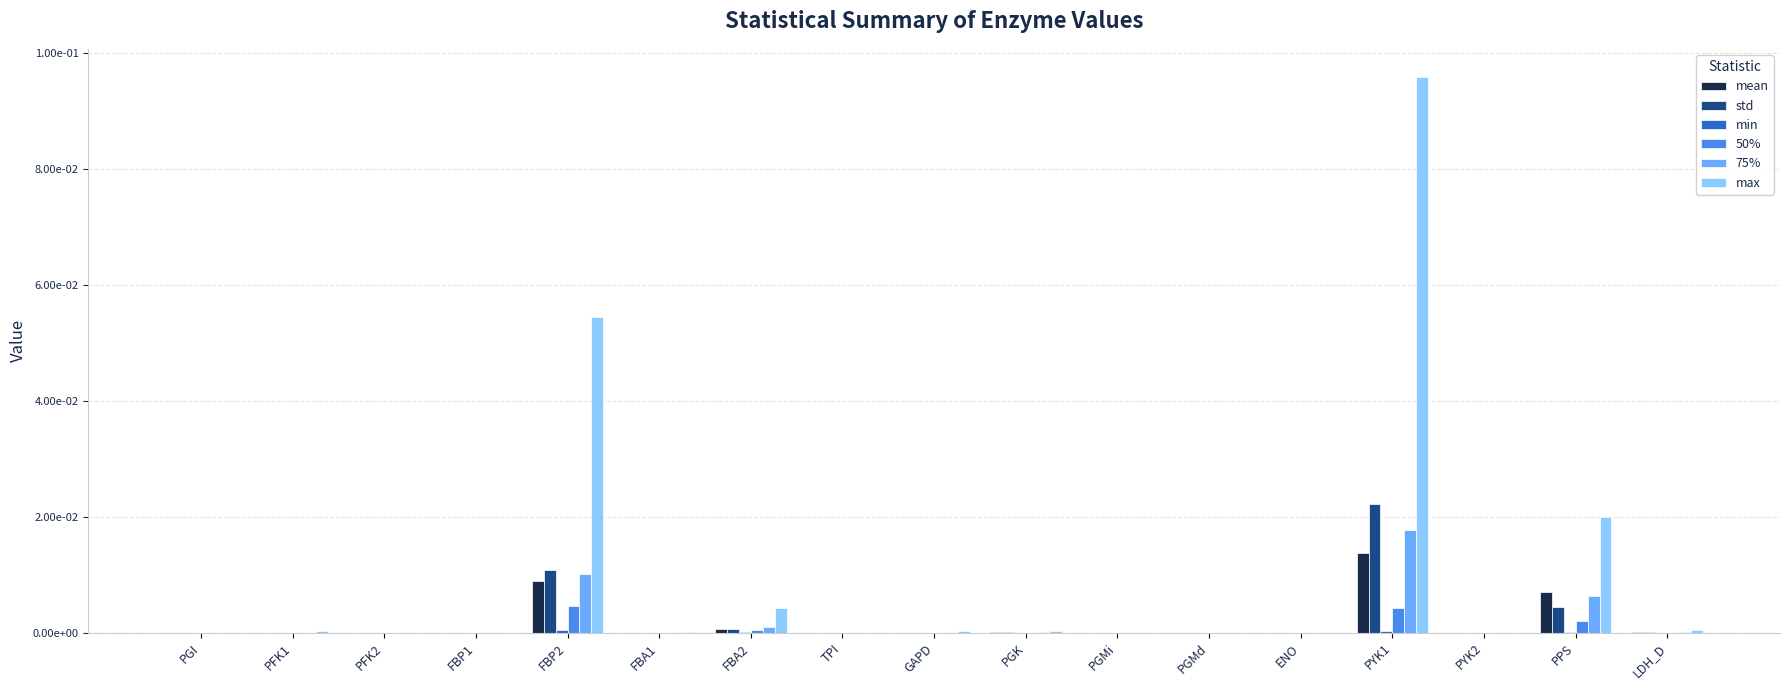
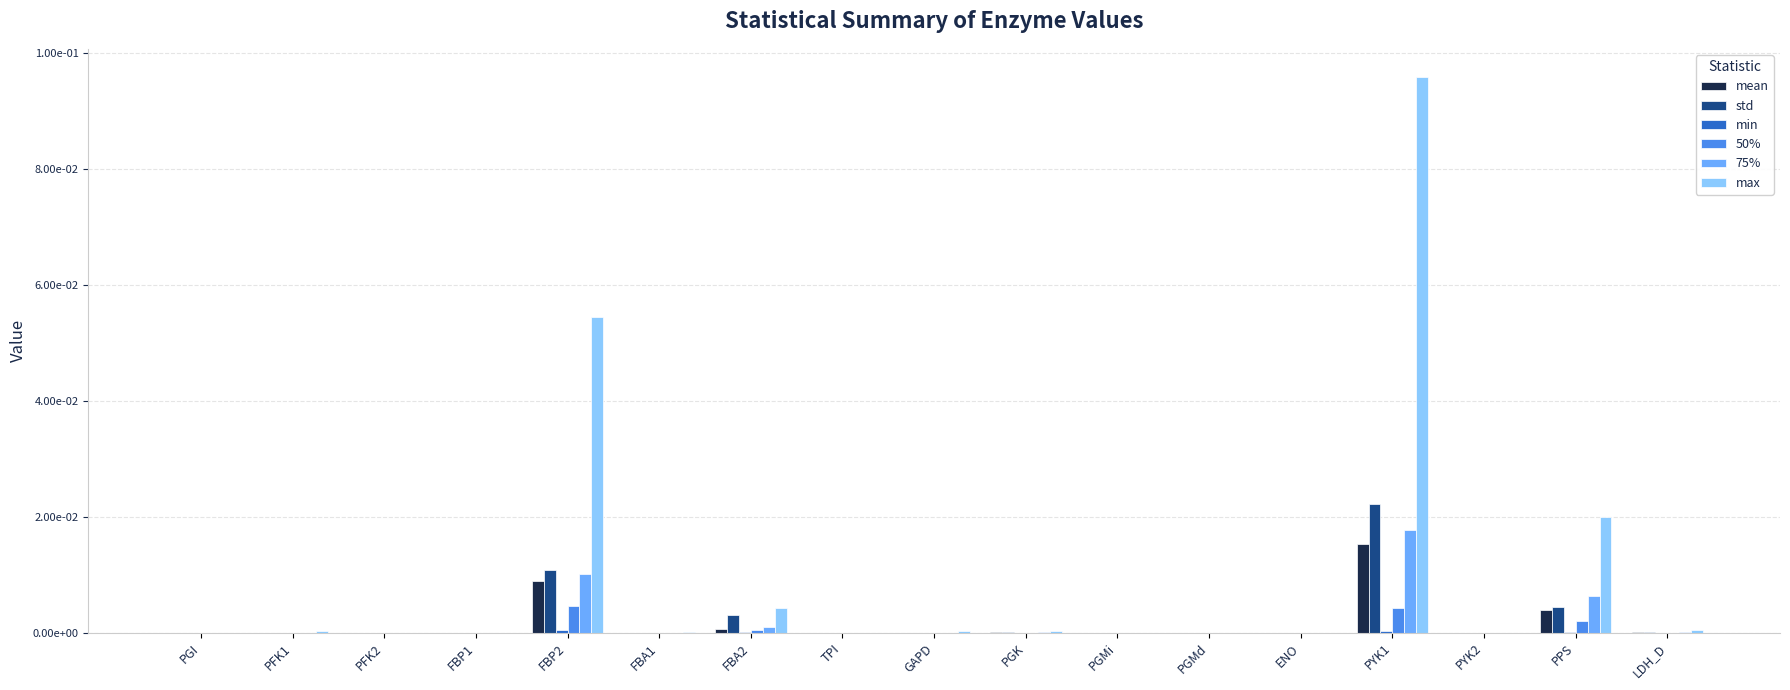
std, FBA2: 0.001 -> 0.003
mean, PYK1: 0.014 -> 0.015
mean, PPS: 0.007 -> 0.004
